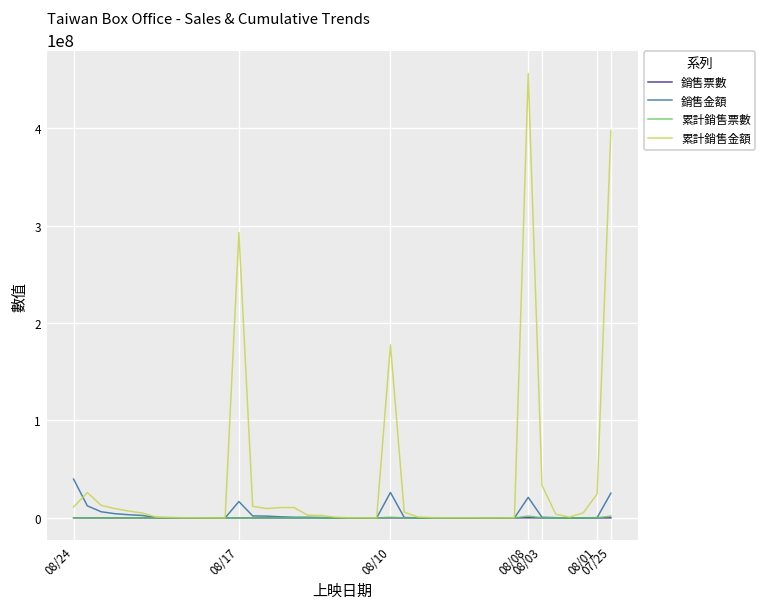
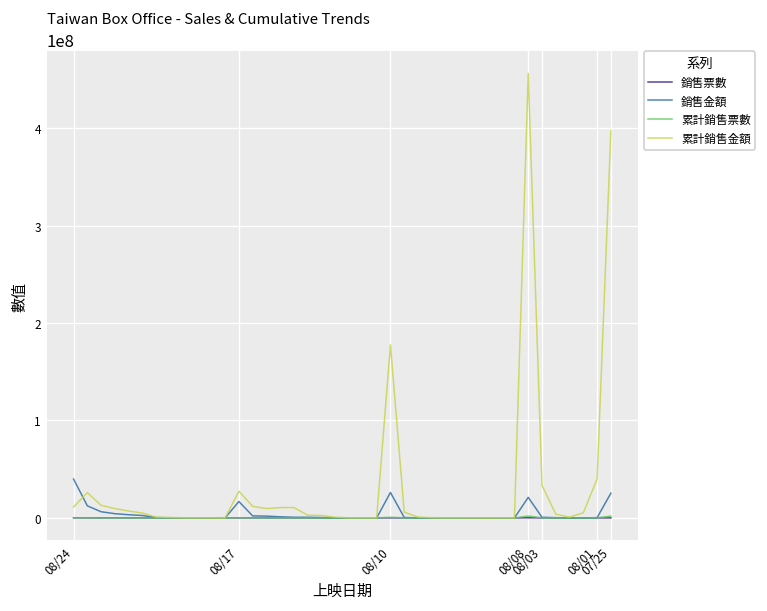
累計銷售金額, 08/17: 290000000 -> 30000000
累計銷售金額, 08/01: 20000000 -> 40000000
